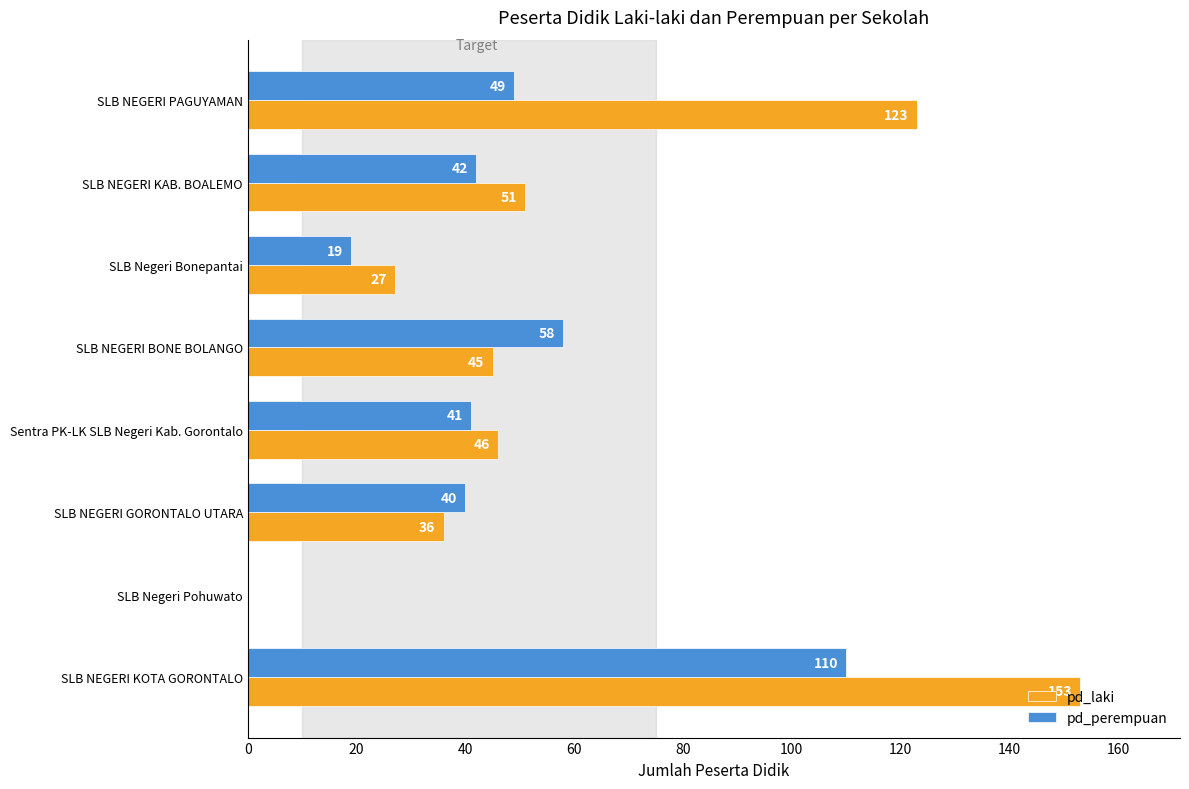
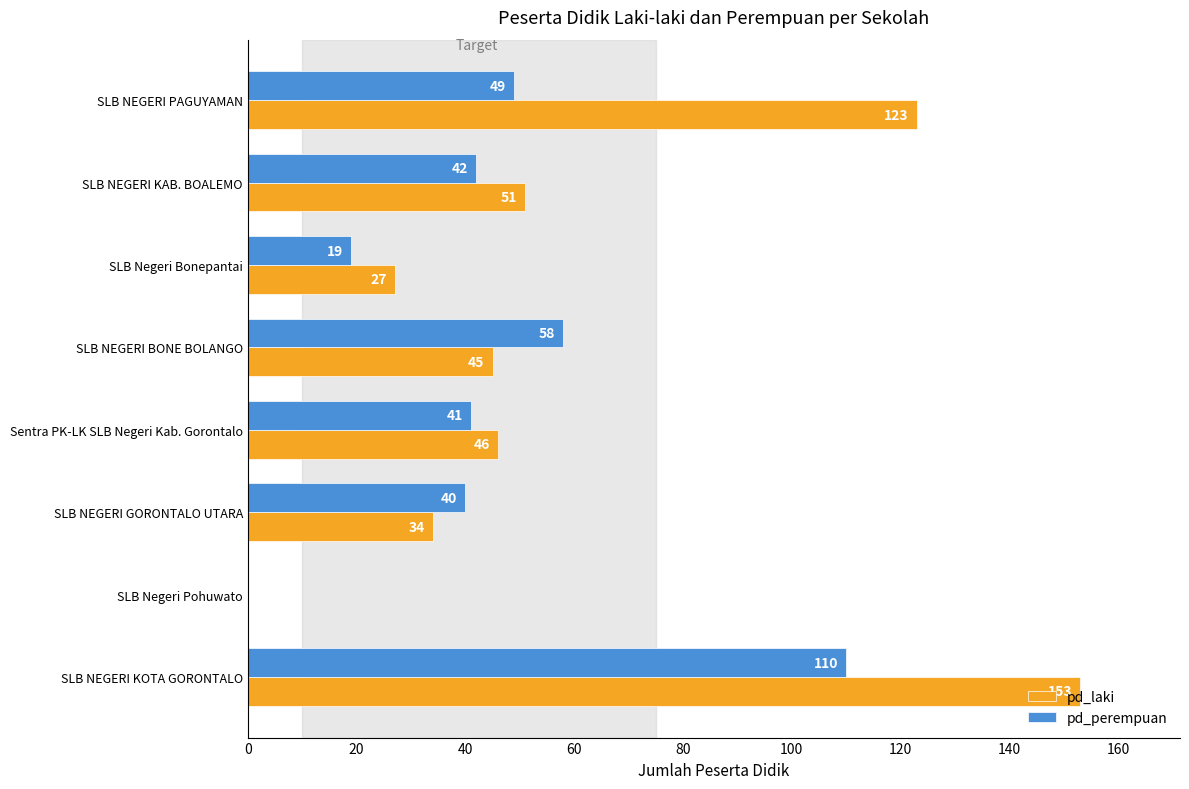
pd_laki, SLB NEGERI GORONTALO UTARA: 36 -> 34
